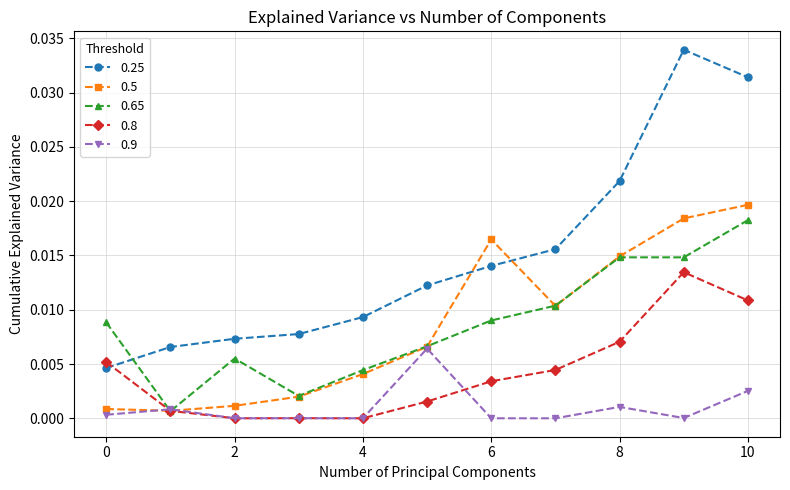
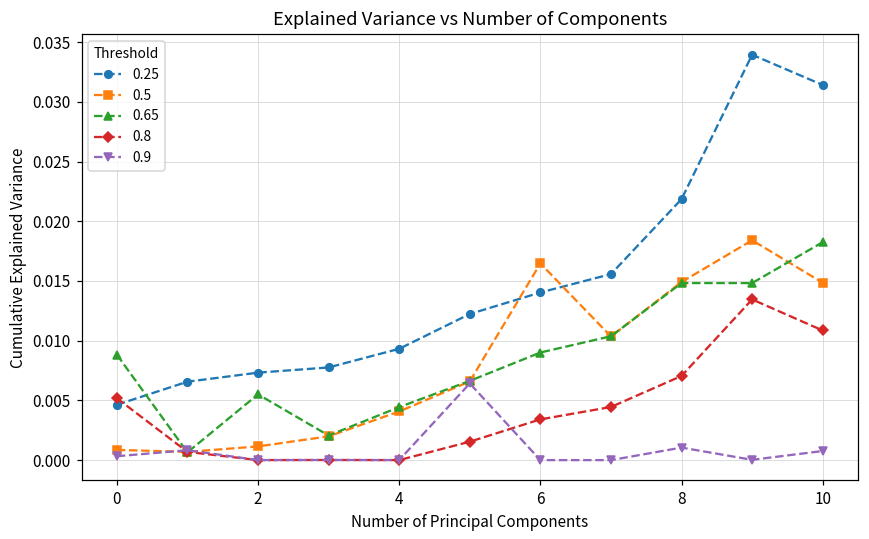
0.5, 10: 0.0197 -> 0.0149
0.9, 10: 0.0025 -> 0.0008
